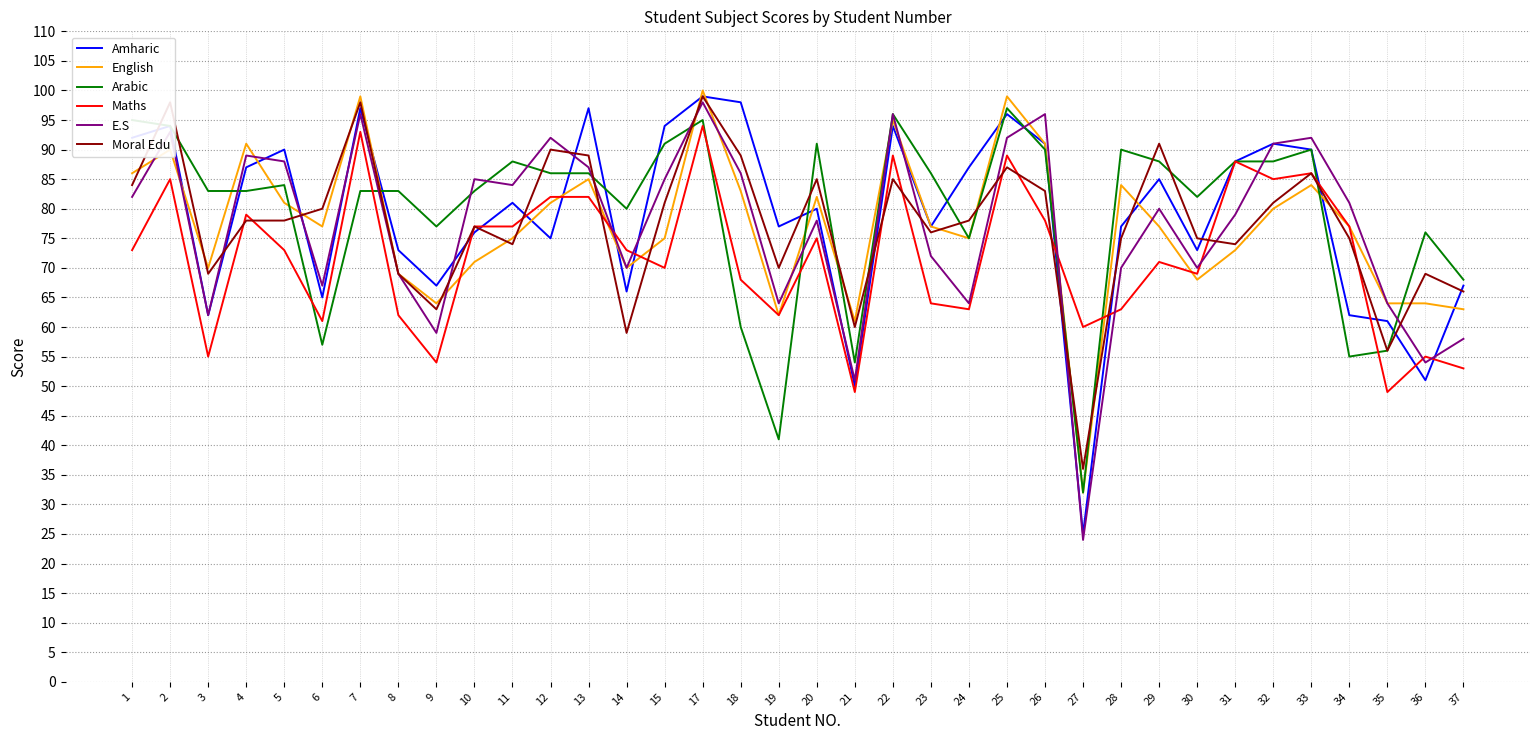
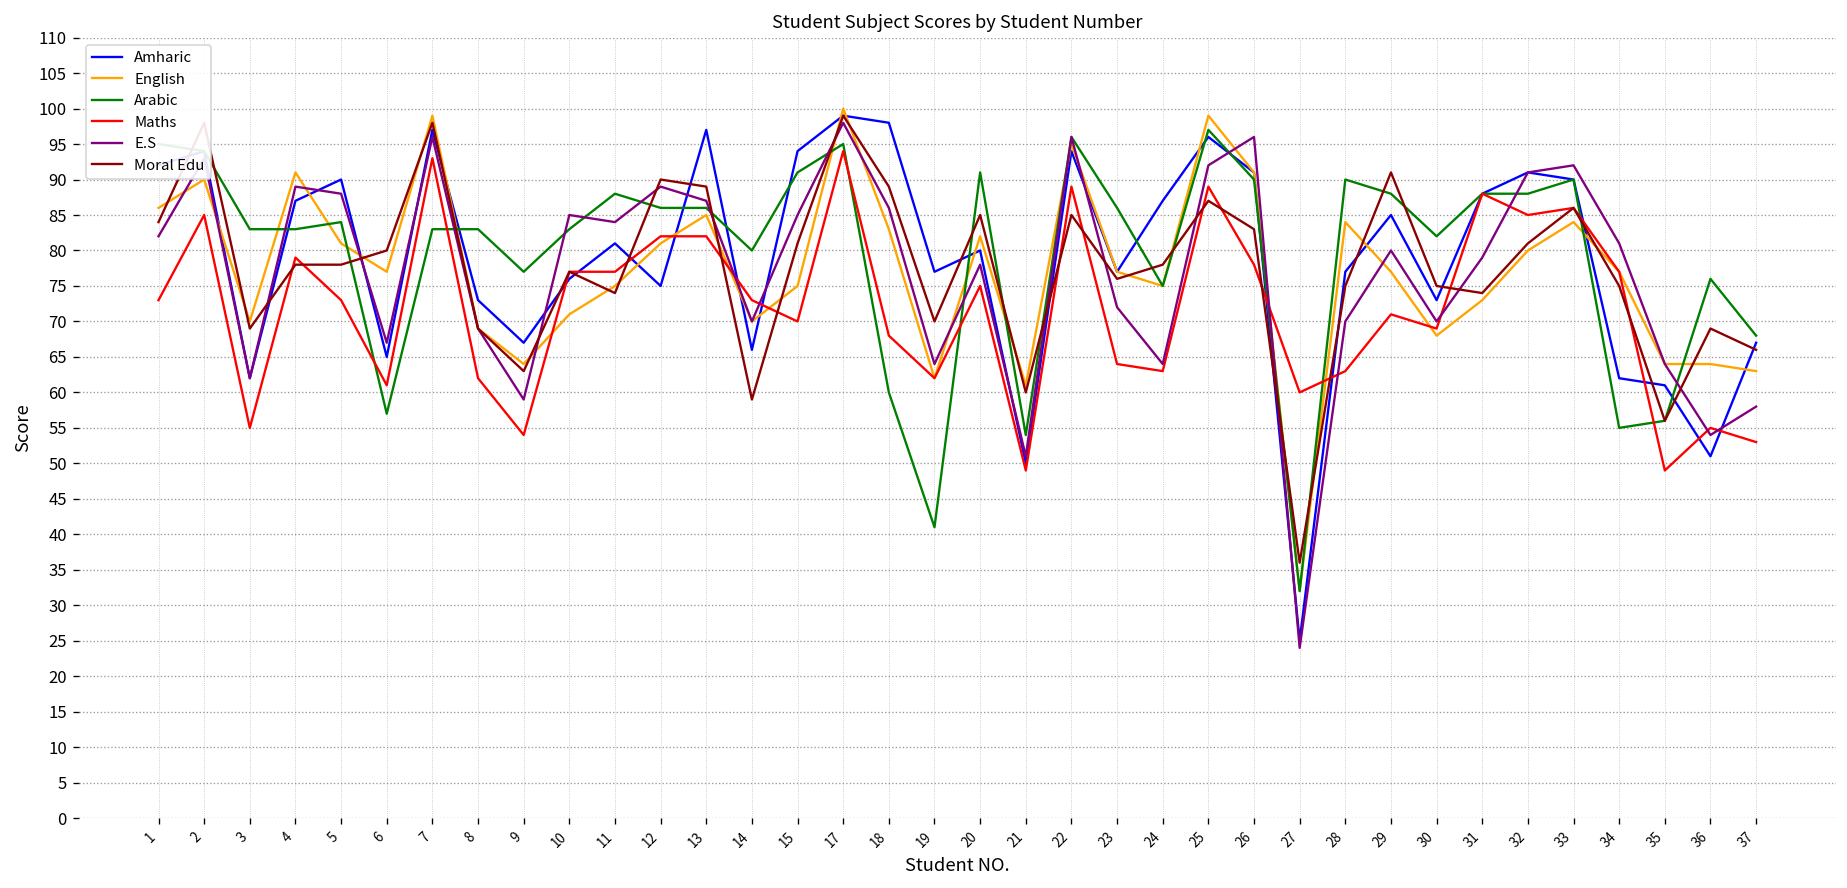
E.S, 12: 92 -> 89
